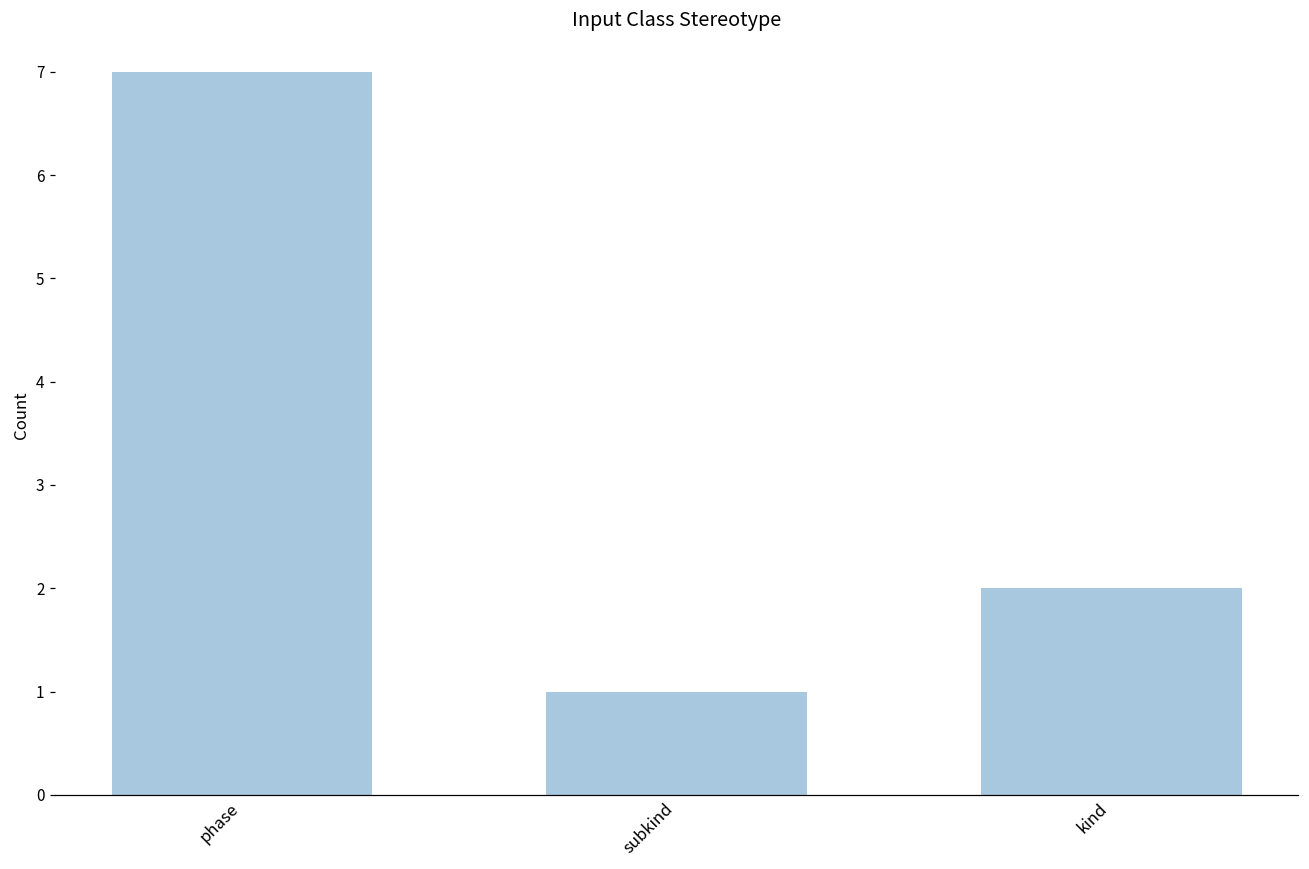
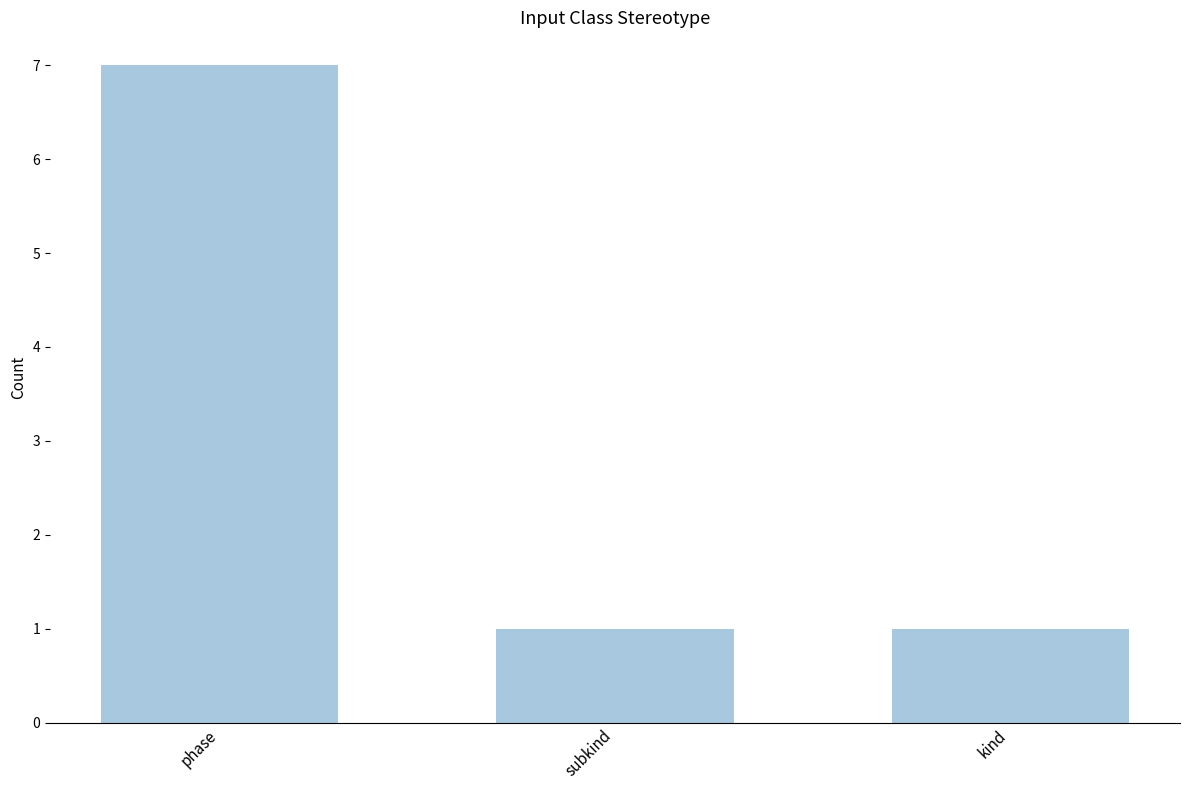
kind: 2 -> 1
